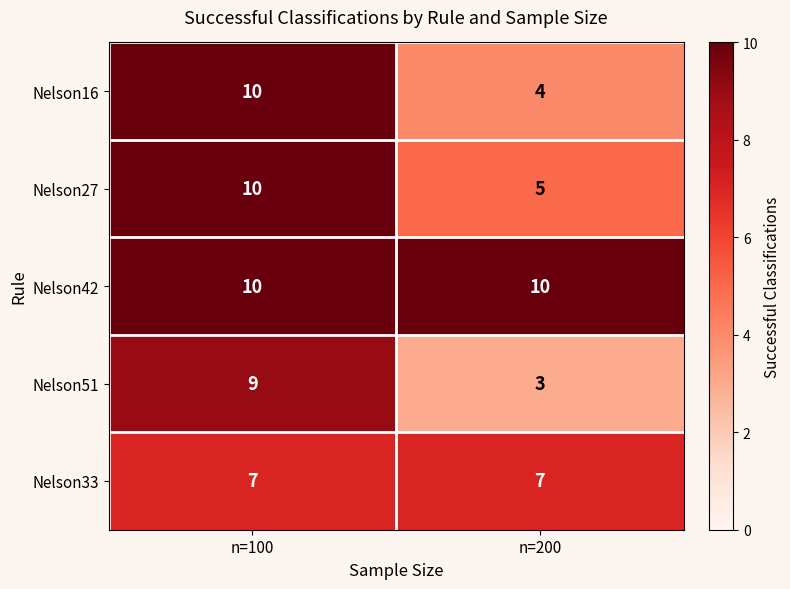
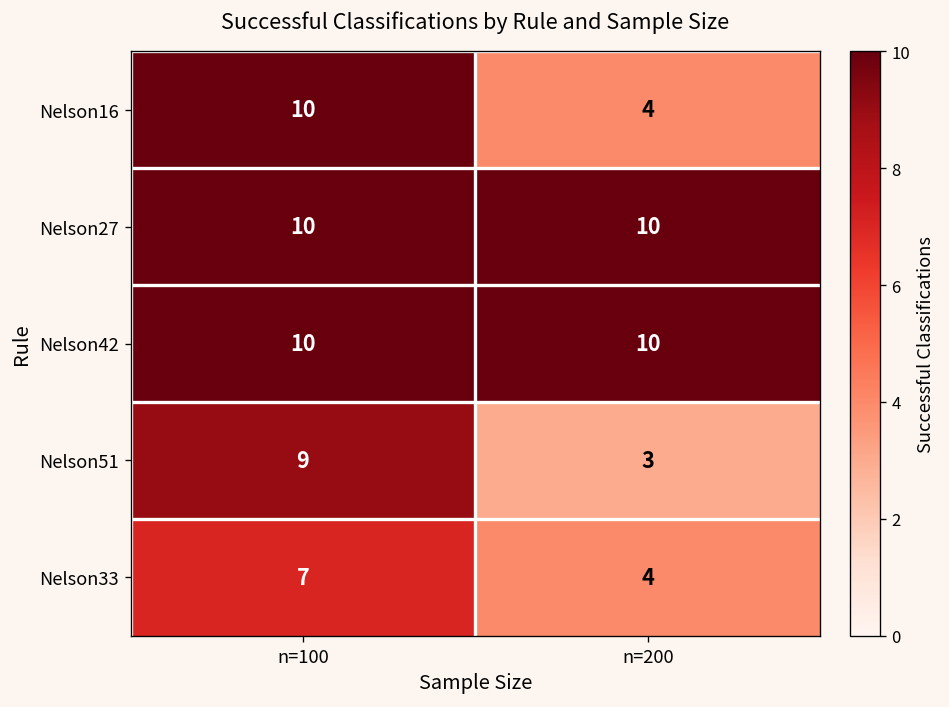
Nelson27, n=200: 5 -> 10
Nelson33, n=200: 7 -> 4
